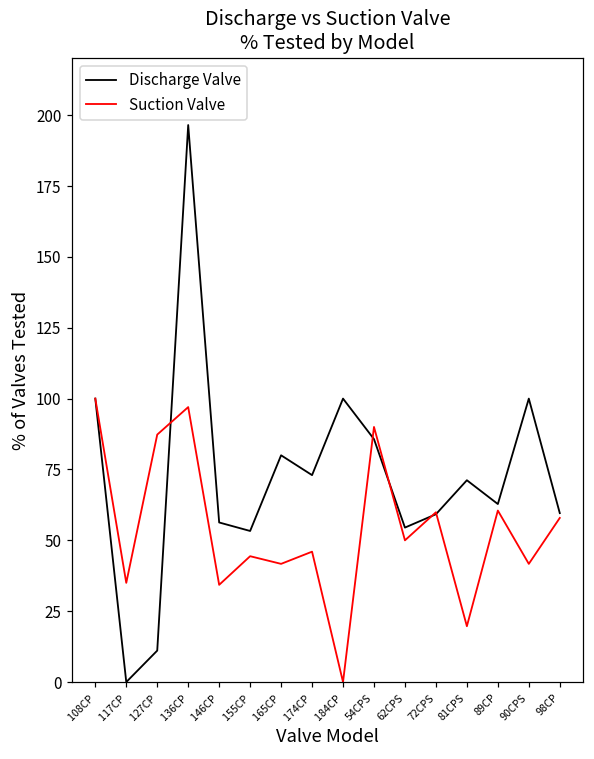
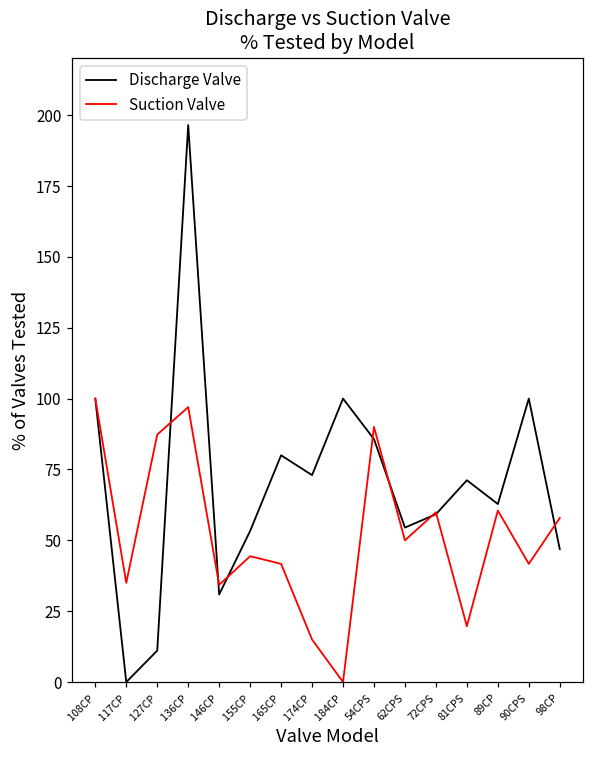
Discharge Valve, 146CP: 56 -> 31
Suction Valve, 174CP: 46 -> 15
Discharge Valve, 98CP: 60 -> 47
